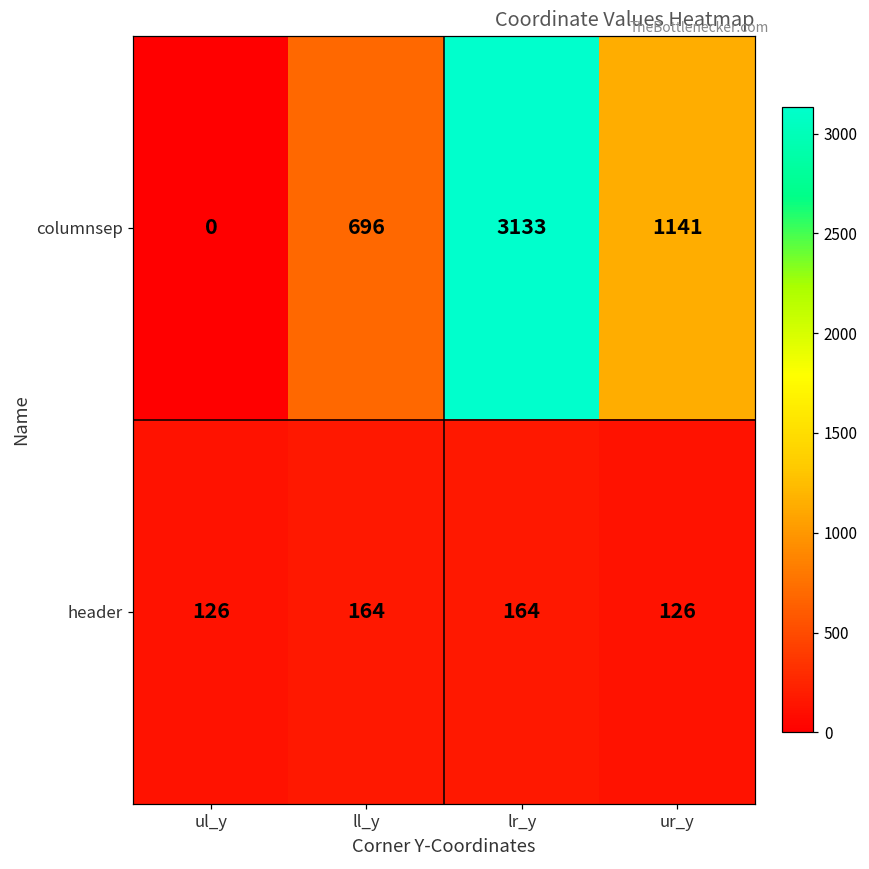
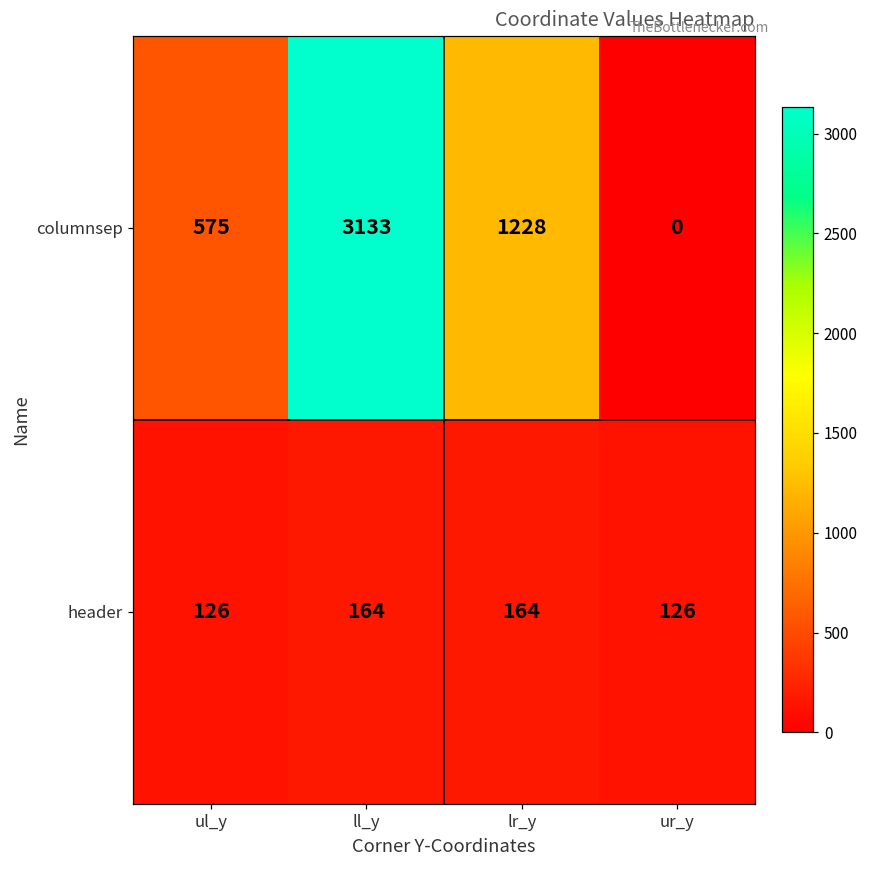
columnsep, ul_y: 0 -> 575
columnsep, ll_y: 696 -> 3133
columnsep, lr_y: 3133 -> 1228
columnsep, ur_y: 1141 -> 0
